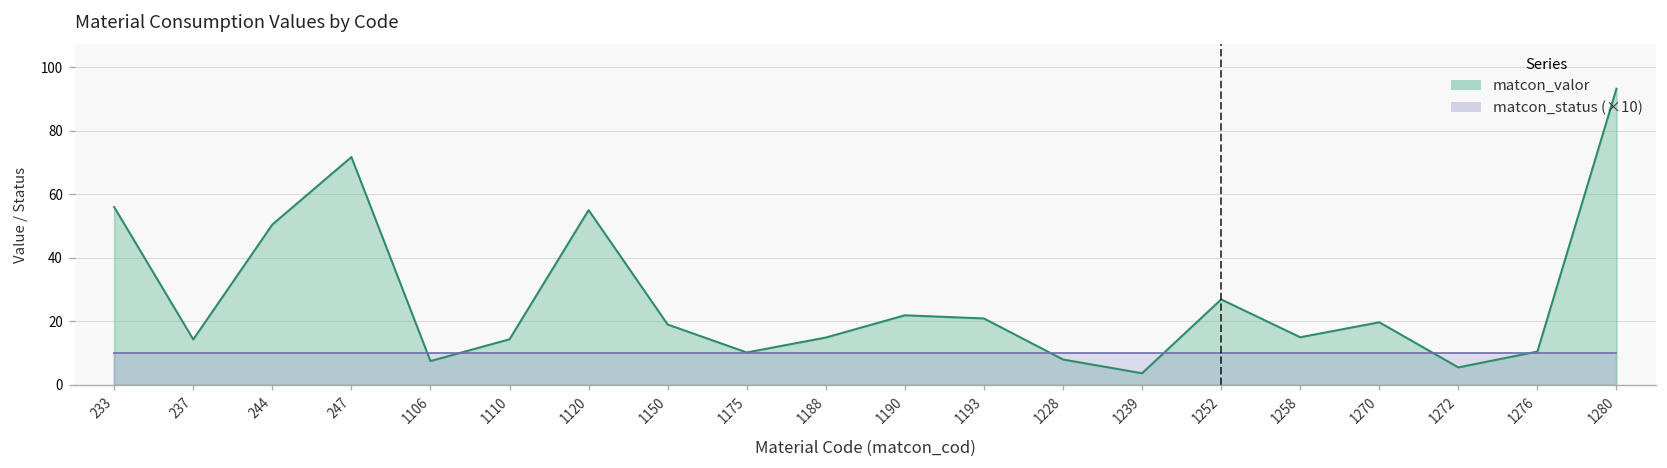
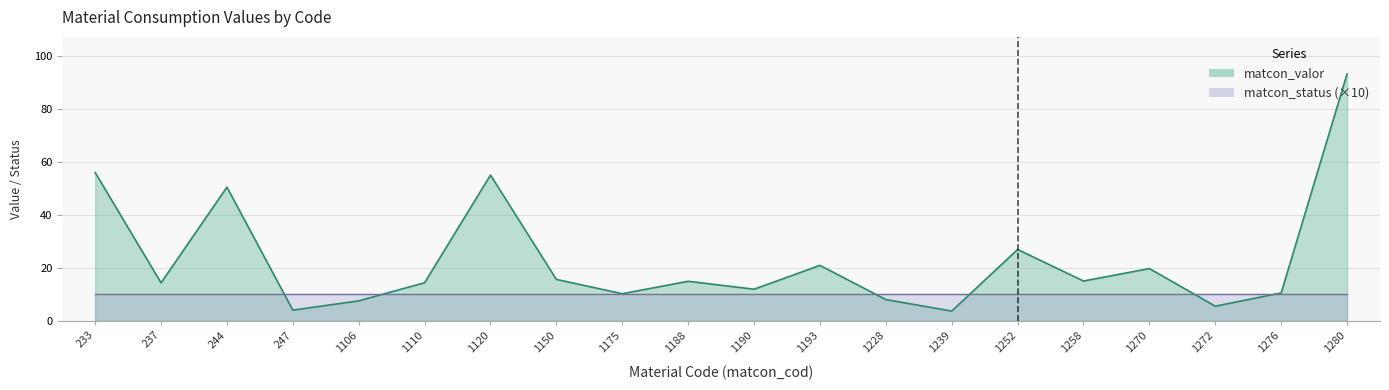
matcon_valor, 247: 72 -> 4
matcon_valor, 1150: 19 -> 16
matcon_valor, 1190: 22 -> 12
